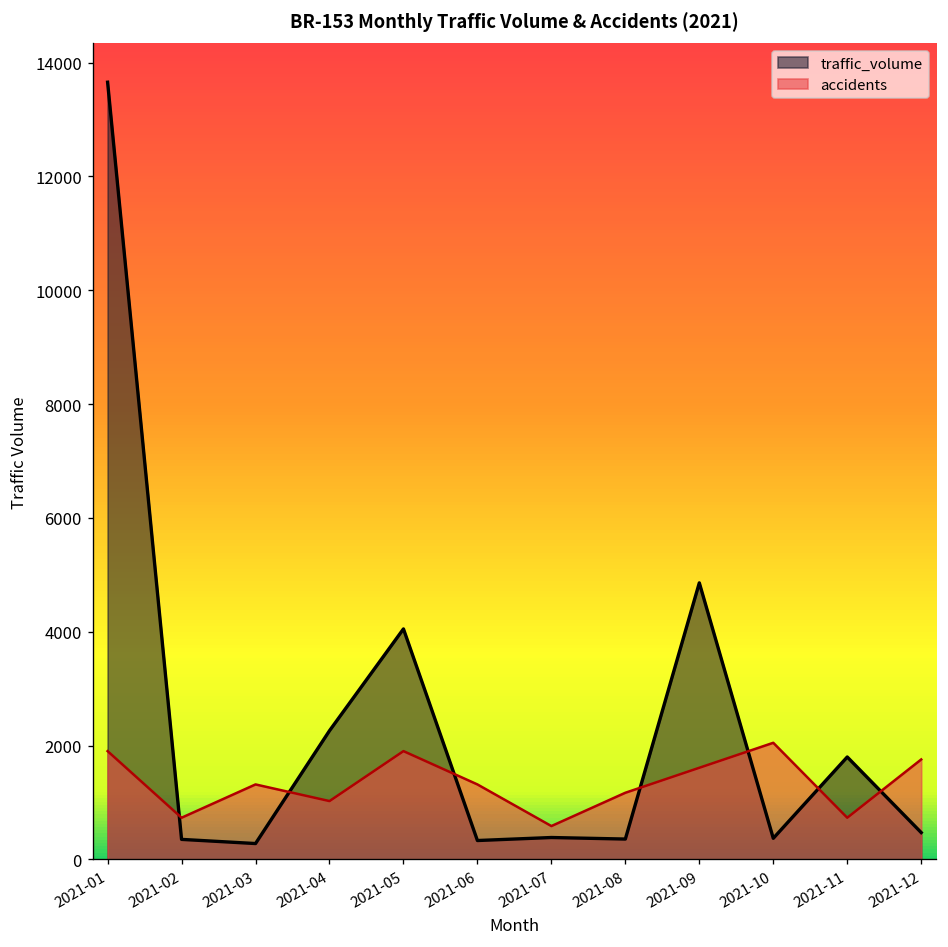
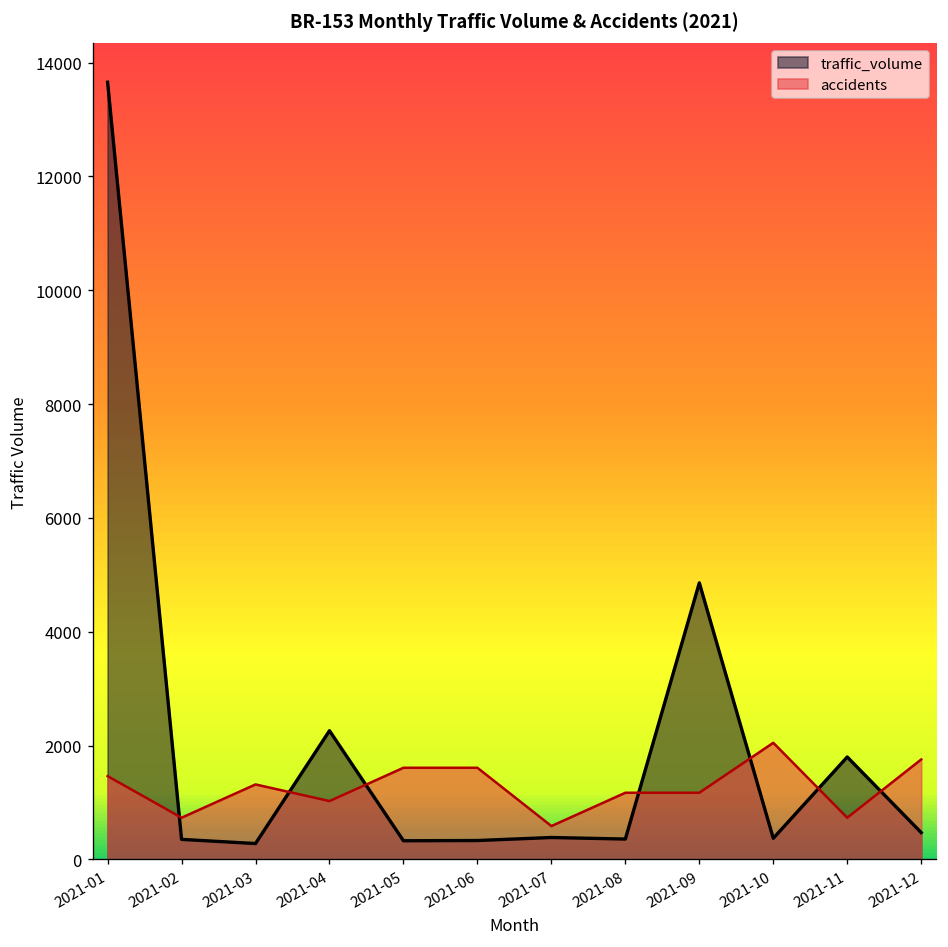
accidents, 2021-01: 1900 -> 1500
traffic_volume, 2021-05: 4100 -> 300
accidents, 2021-05: 1900 -> 1600
accidents, 2021-06: 1300 -> 1600
accidents, 2021-09: 1600 -> 1200
